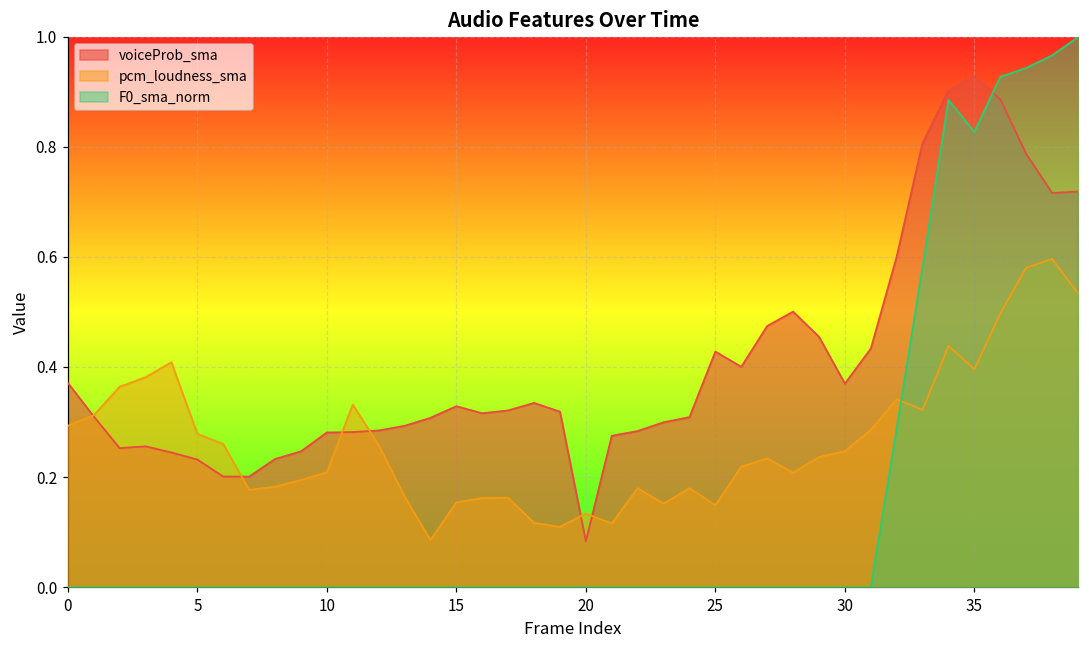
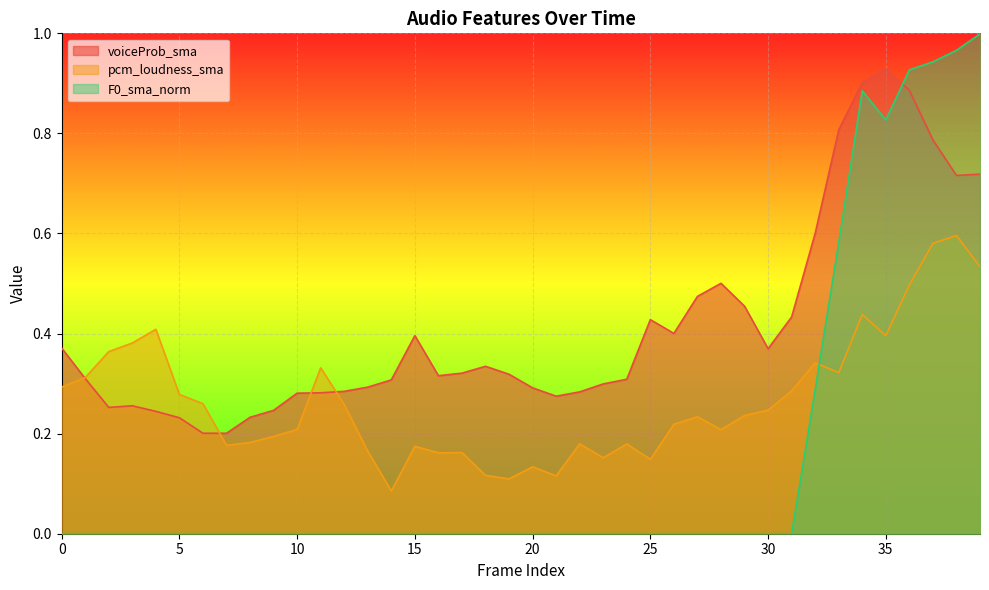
voiceProb_sma, 15: 0.33 -> 0.40
pcm_loudness_sma, 15: 0.15 -> 0.17
voiceProb_sma, 20: 0.08 -> 0.29
